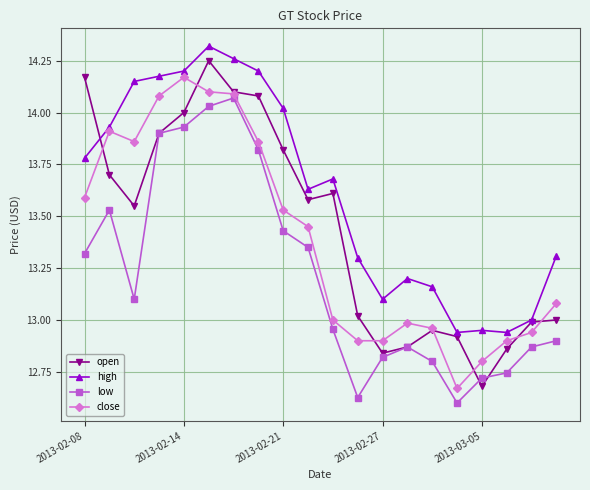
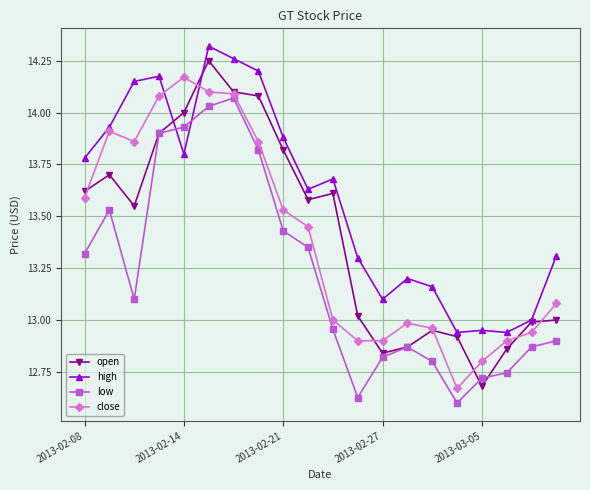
open, 2013-02-08: 14.17 -> 13.62
high, 2013-02-14: 14.2 -> 13.8
high, 2013-02-21: 14.02 -> 13.88
